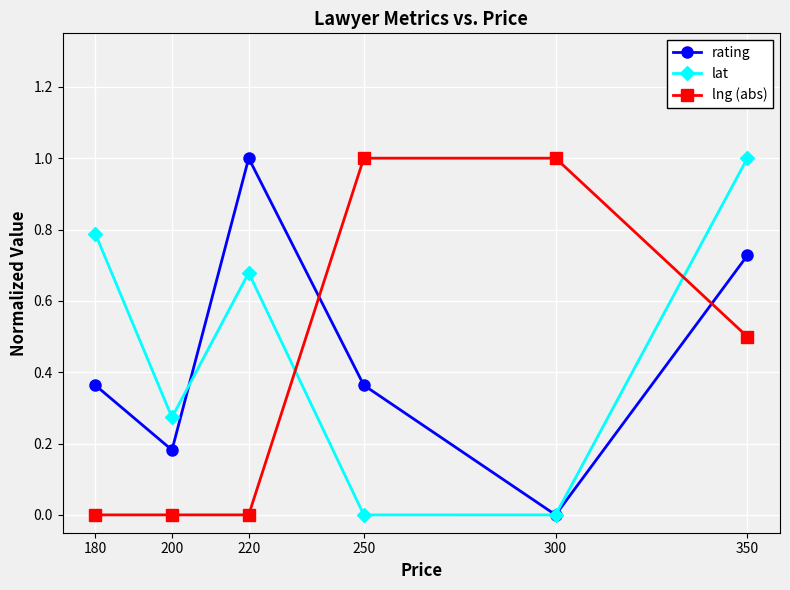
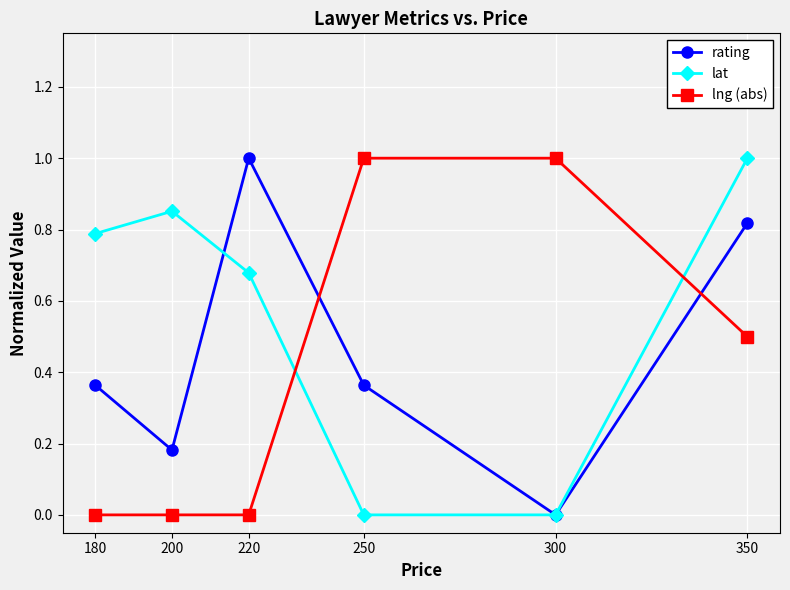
lat, 200: 0.27 -> 0.85
rating, 350: 0.73 -> 0.82
